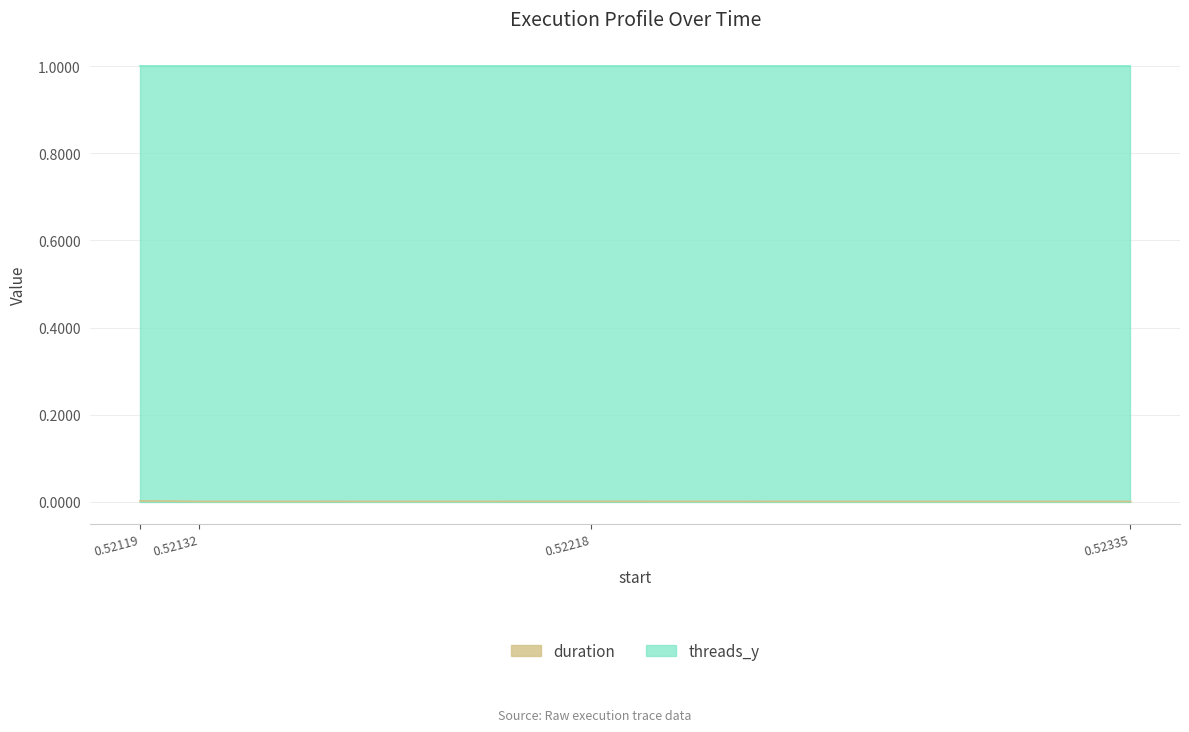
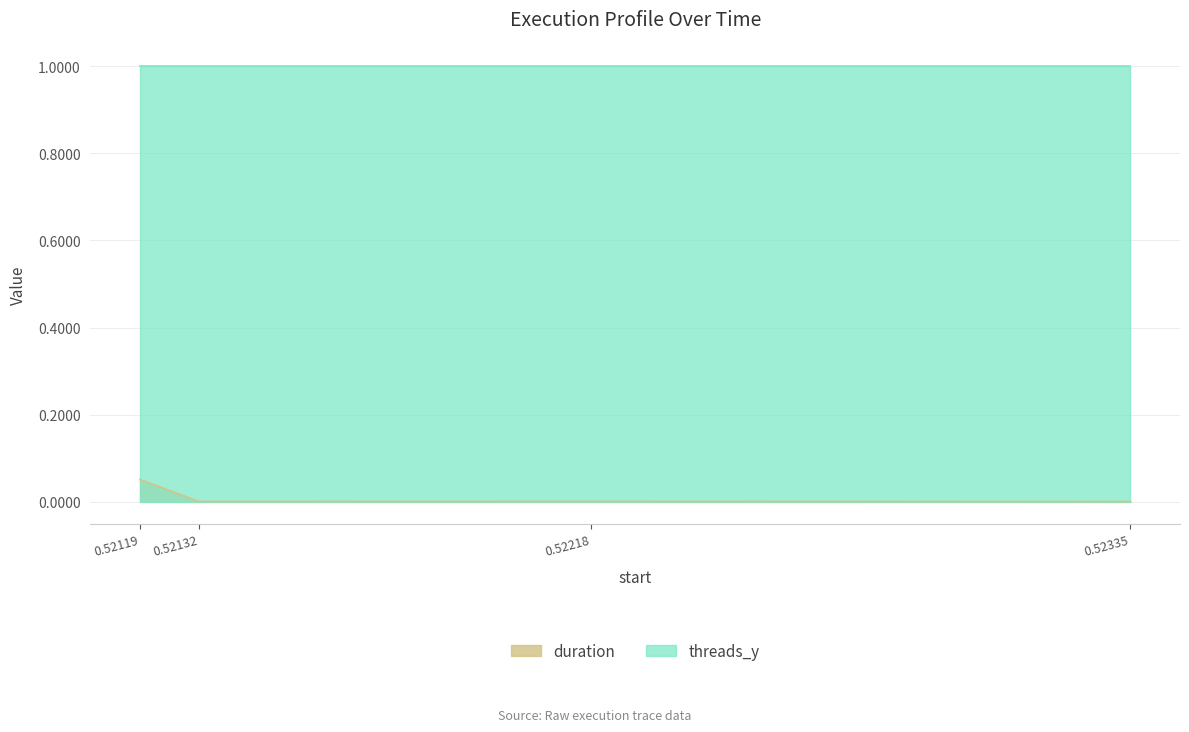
duration, 0.52119: 0.00 -> 0.05
